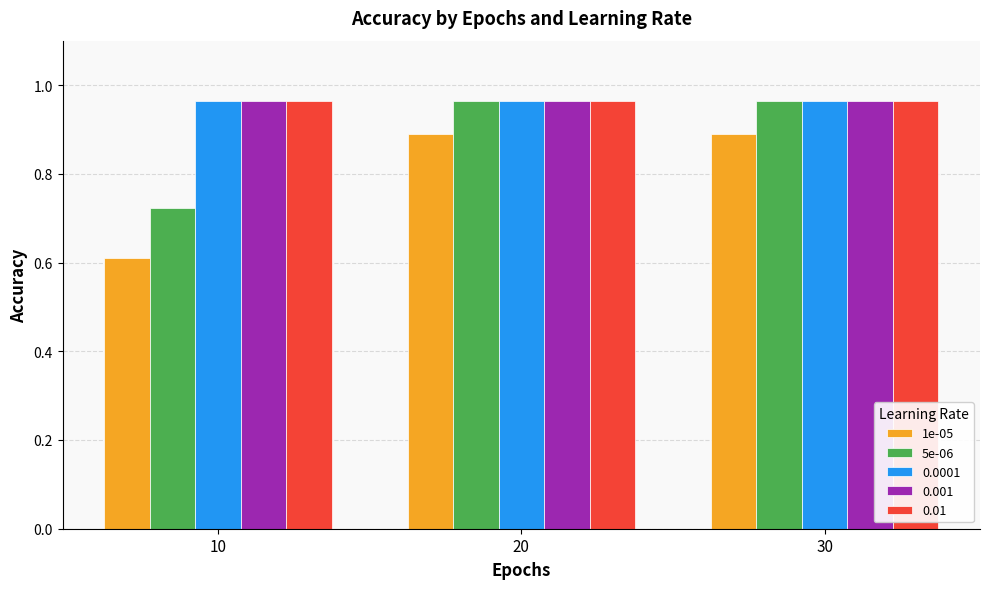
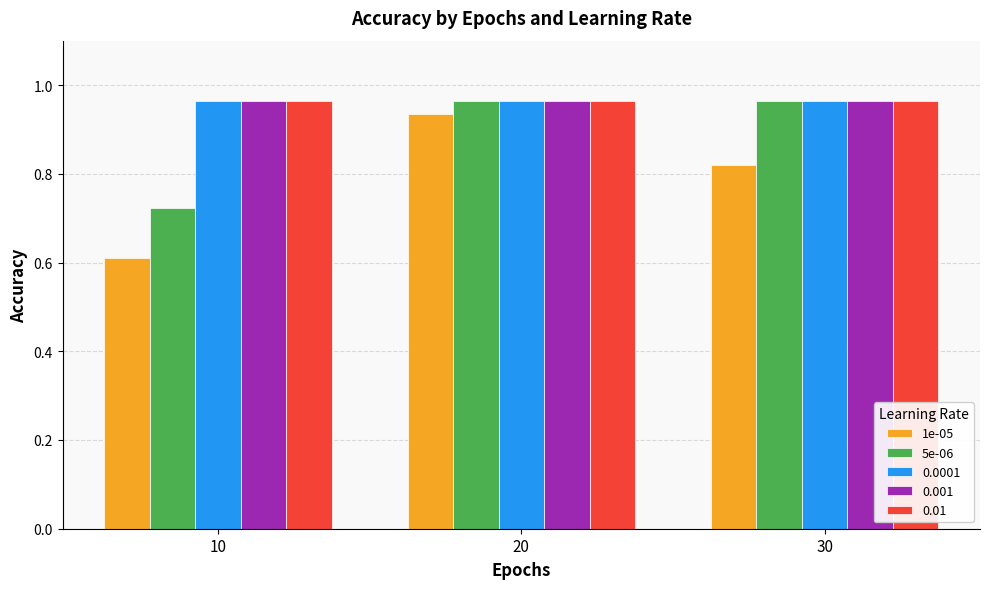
1e-05, 20: 0.89 -> 0.93
1e-05, 30: 0.89 -> 0.82
